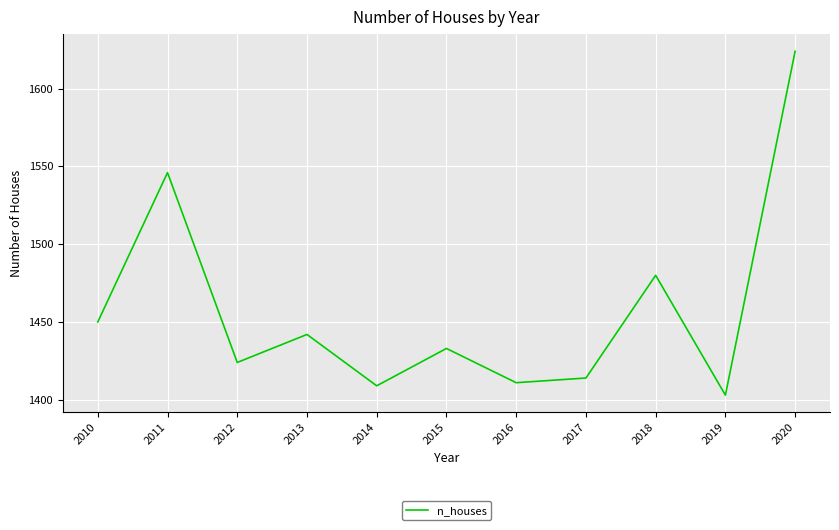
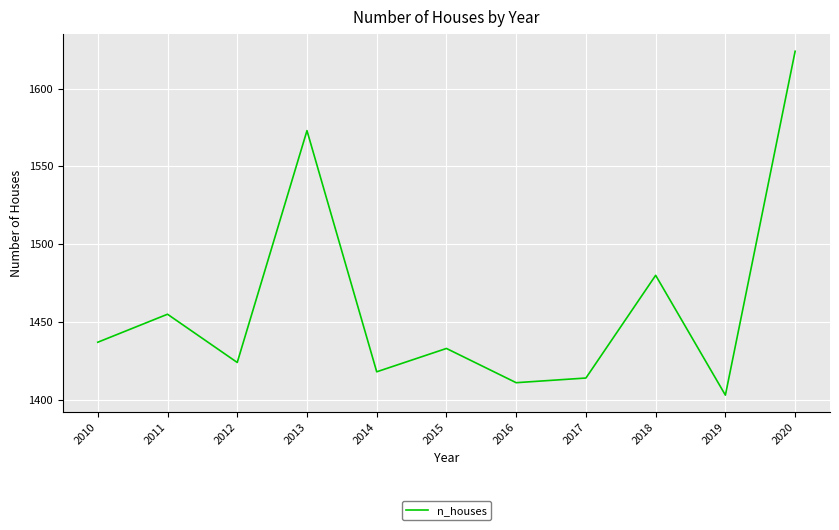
2010: 1450 -> 1437
2011: 1546 -> 1455
2013: 1442 -> 1573
2014: 1409 -> 1418
